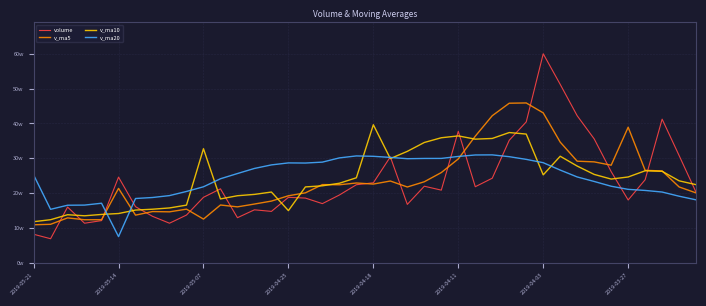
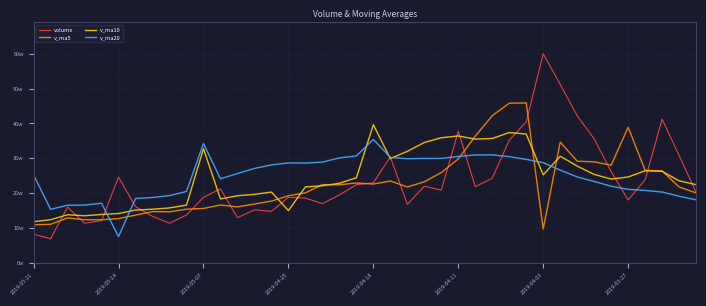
v_ma5, 2019-05-14: 21w -> 13w
v_ma5, 2019-05-07: 12w -> 16w
v_ma20, 2019-05-07: 22w -> 34w
v_ma20, 2019-04-18: 31w -> 35w
v_ma5, 2019-04-03: 43w -> 10w
